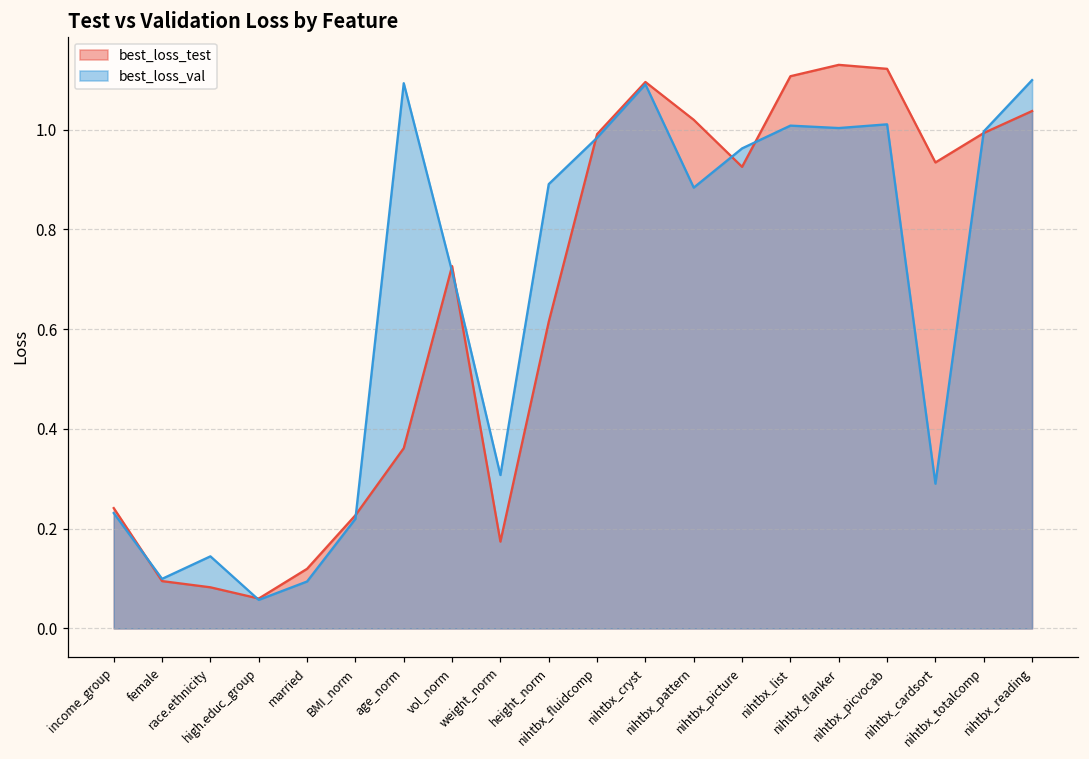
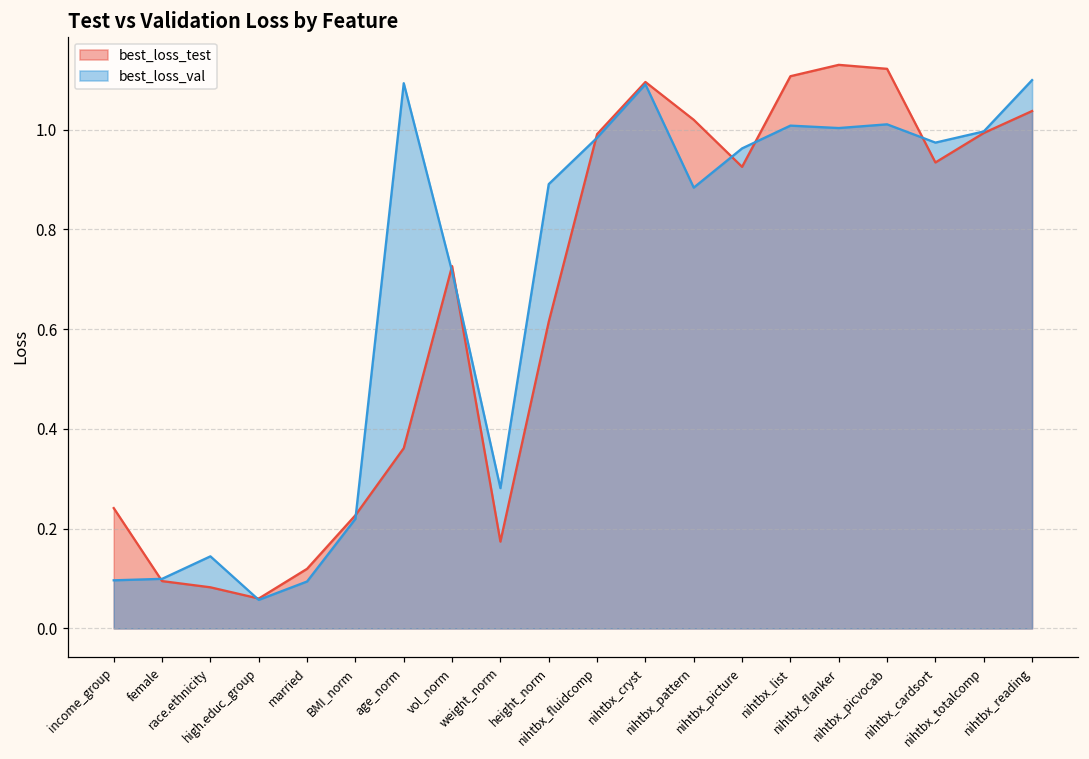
best_loss_val, income_group: 0.23 -> 0.10
best_loss_val, weight_norm: 0.31 -> 0.28
best_loss_val, nihtbx_cardsort: 0.29 -> 0.97
